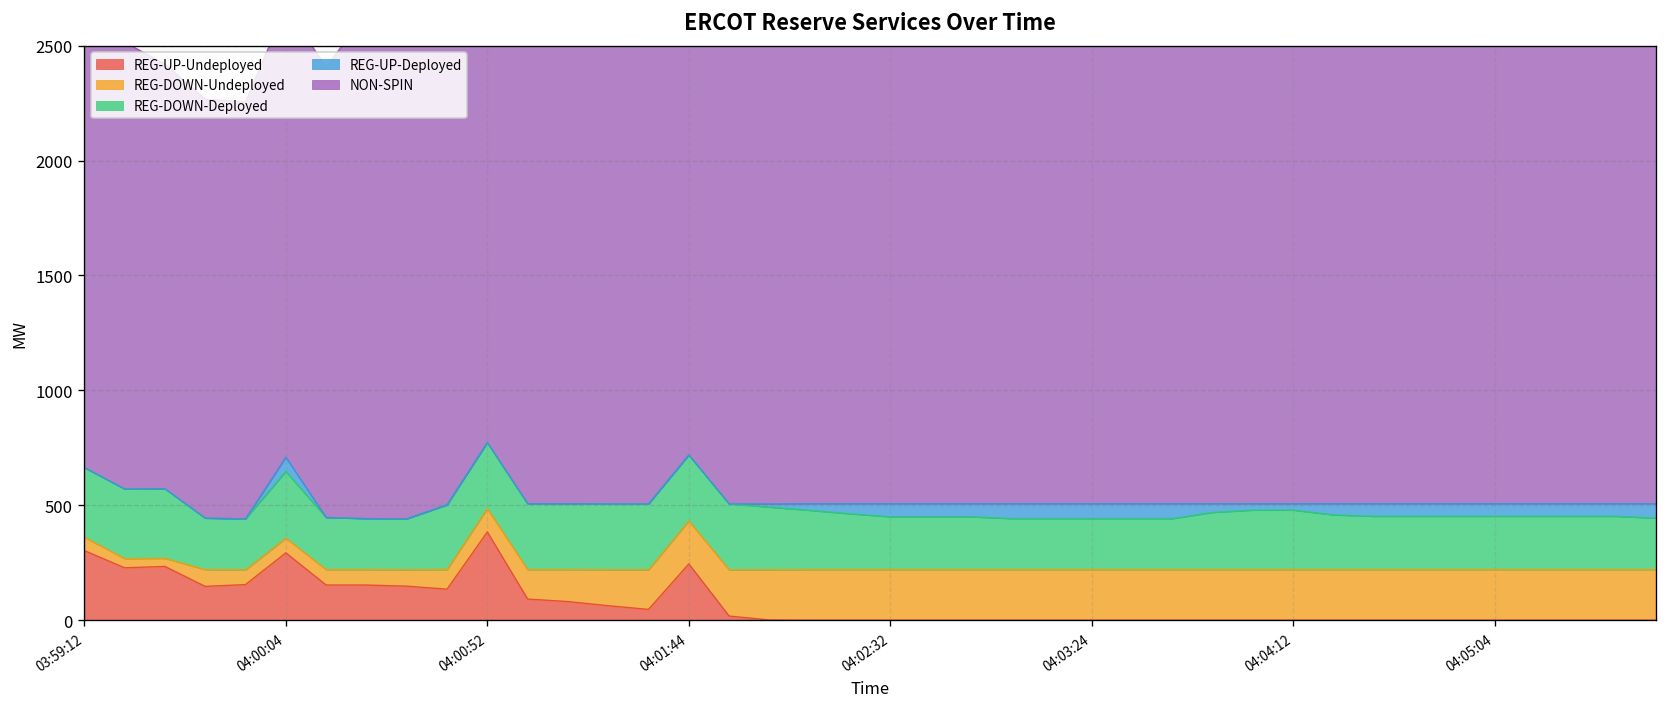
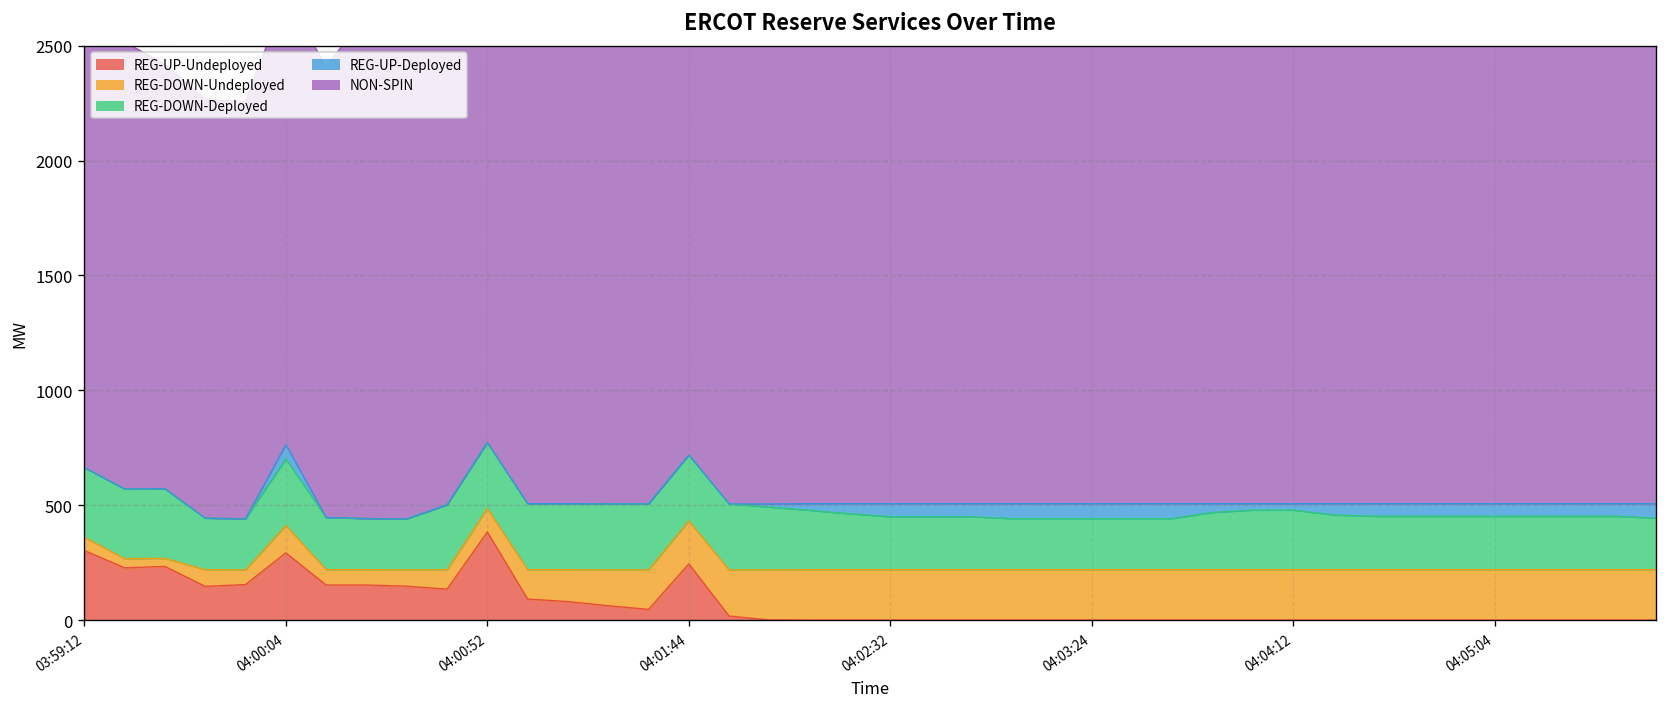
REG-DOWN-Undeployed, 04:00:04: 60 -> 120
